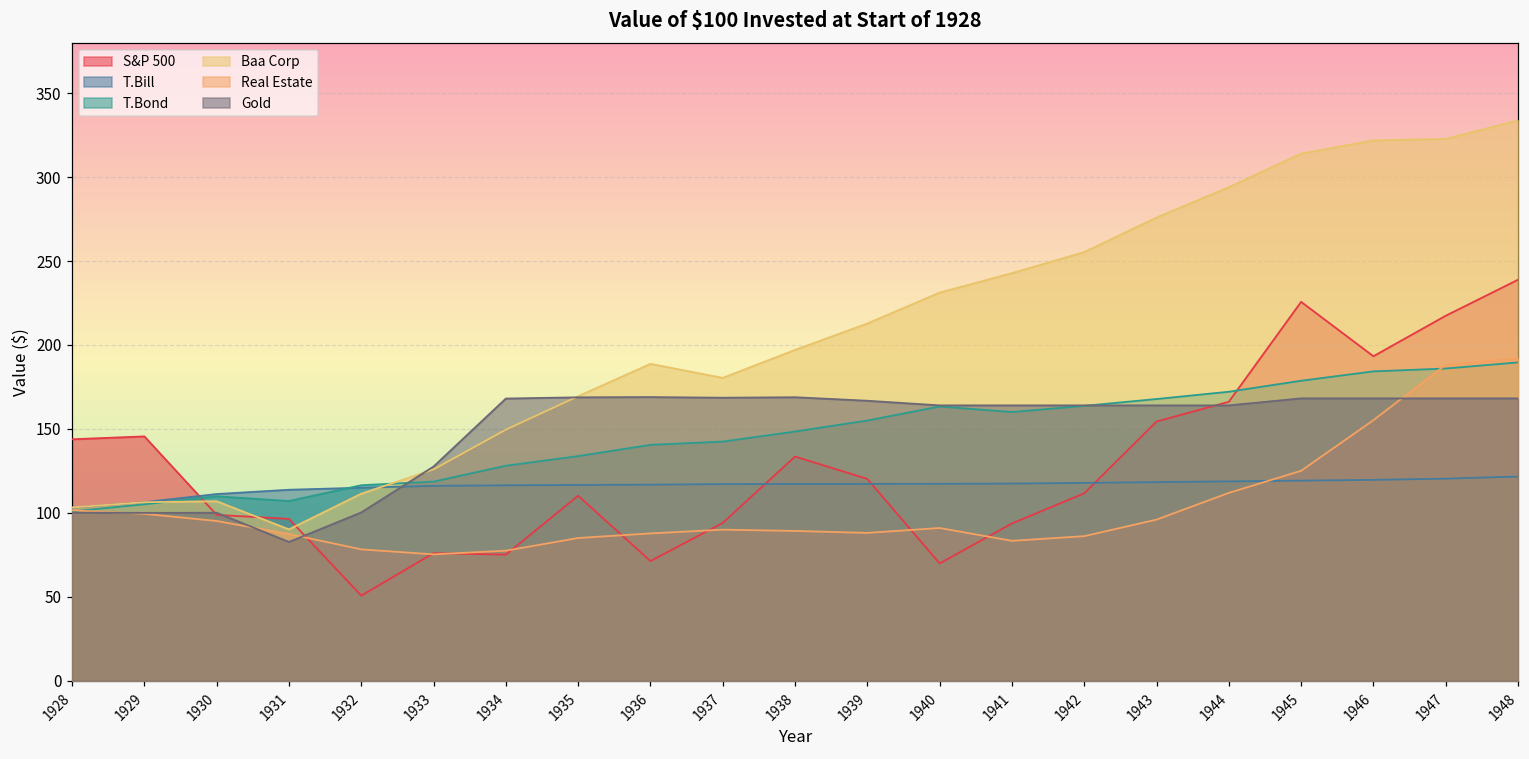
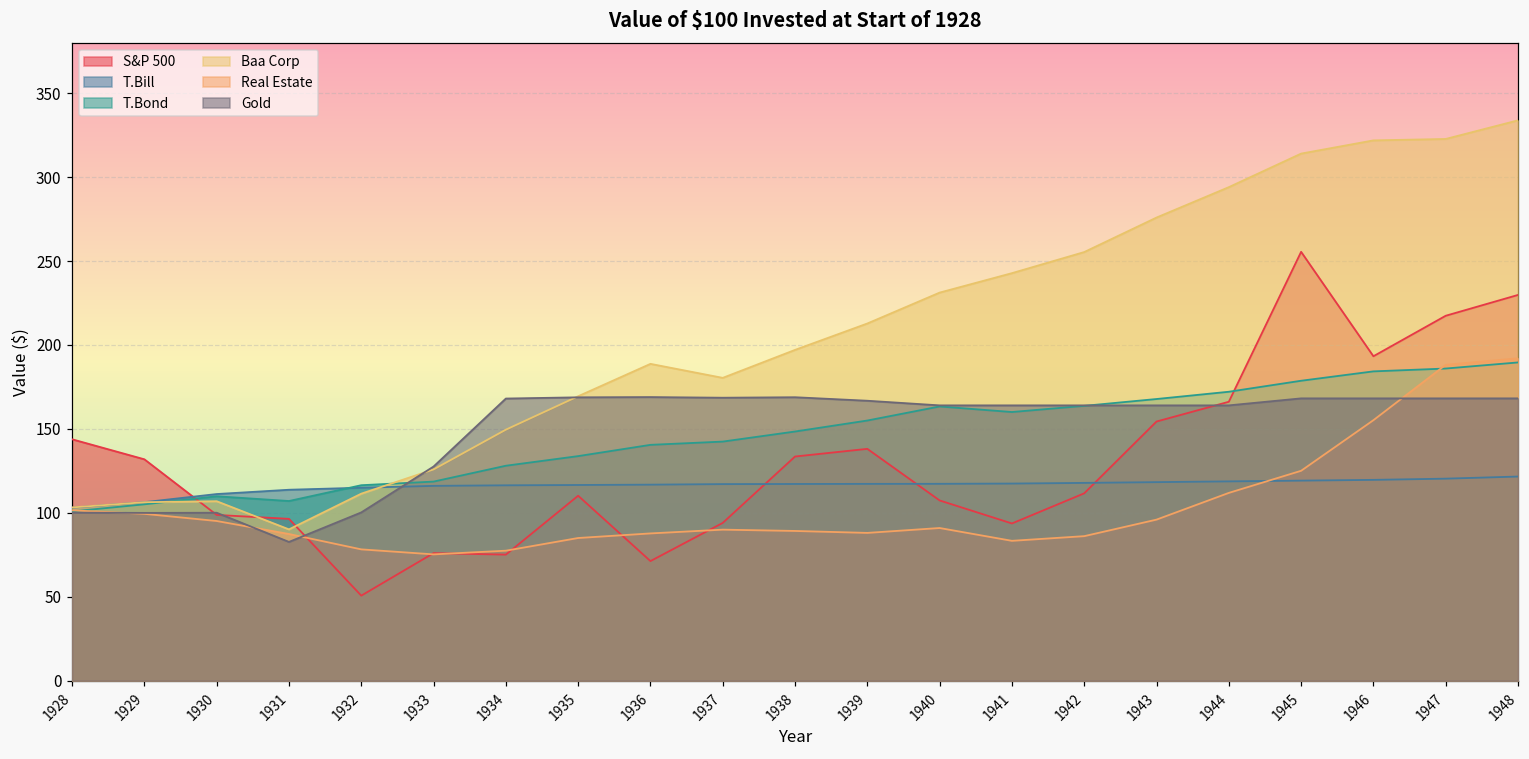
S&P 500, 1929: 146 -> 132
S&P 500, 1939: 120 -> 138
S&P 500, 1940: 70 -> 107
S&P 500, 1945: 226 -> 255
S&P 500, 1948: 239 -> 230
